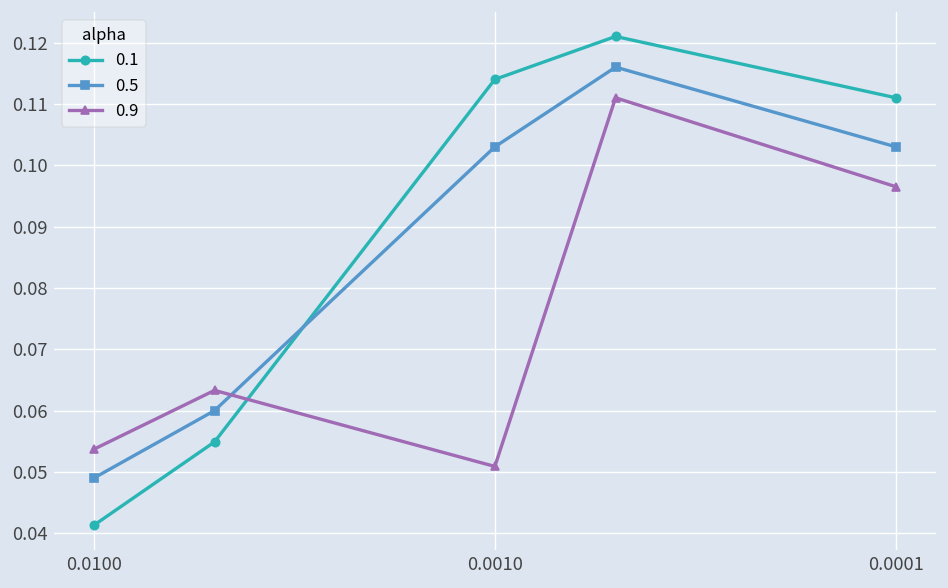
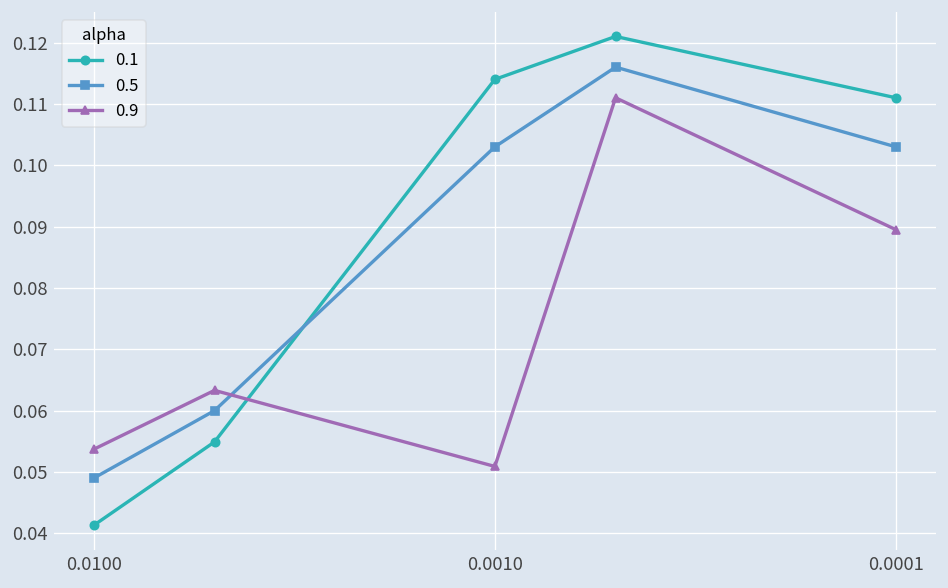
0.9, 0.0001: 0.097 -> 0.090
